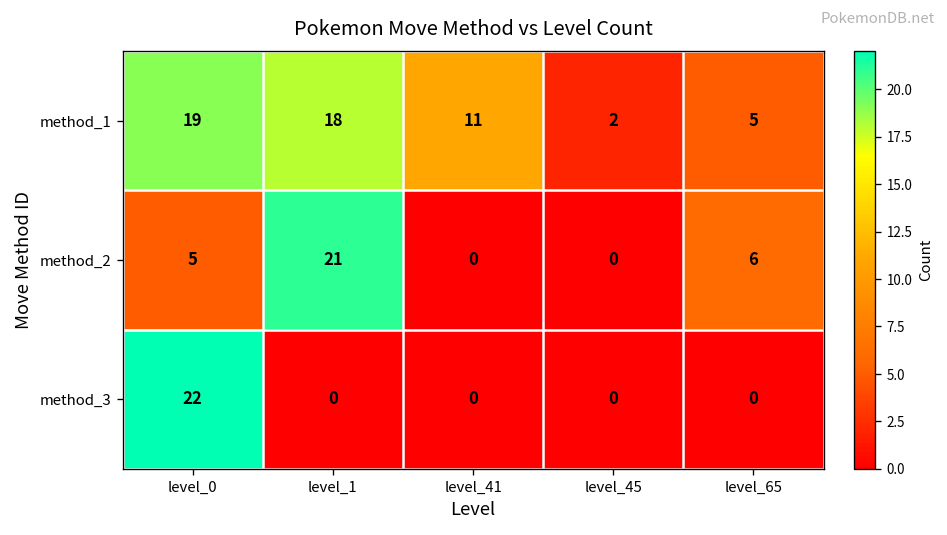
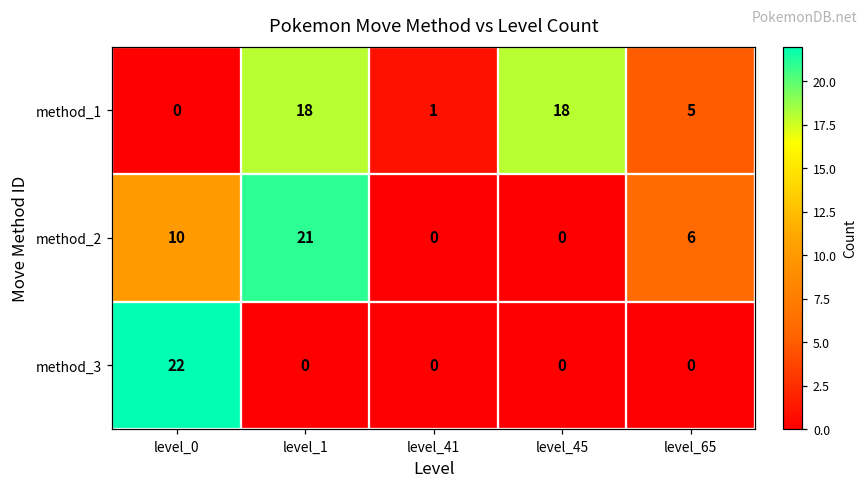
method_1, level_0: 19 -> 0
method_1, level_41: 11 -> 1
method_1, level_45: 2 -> 18
method_2, level_0: 5 -> 10
